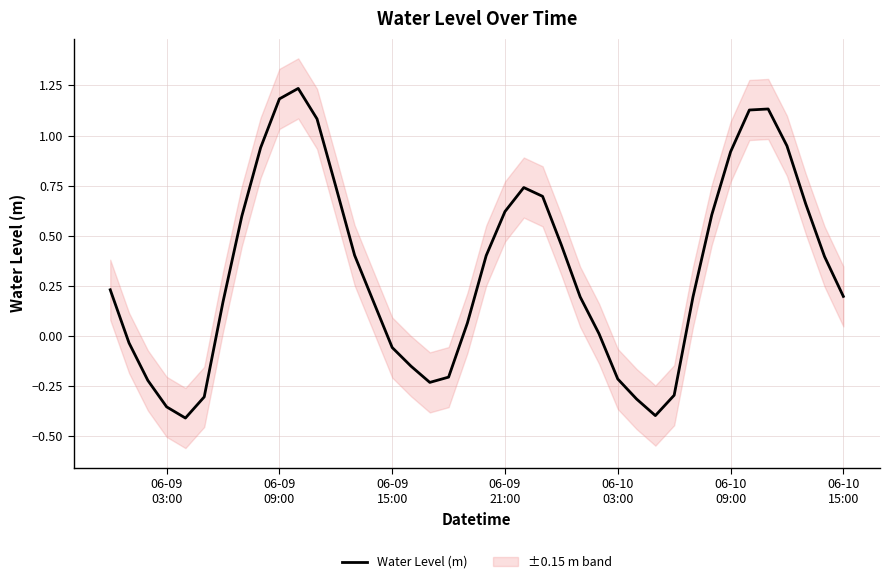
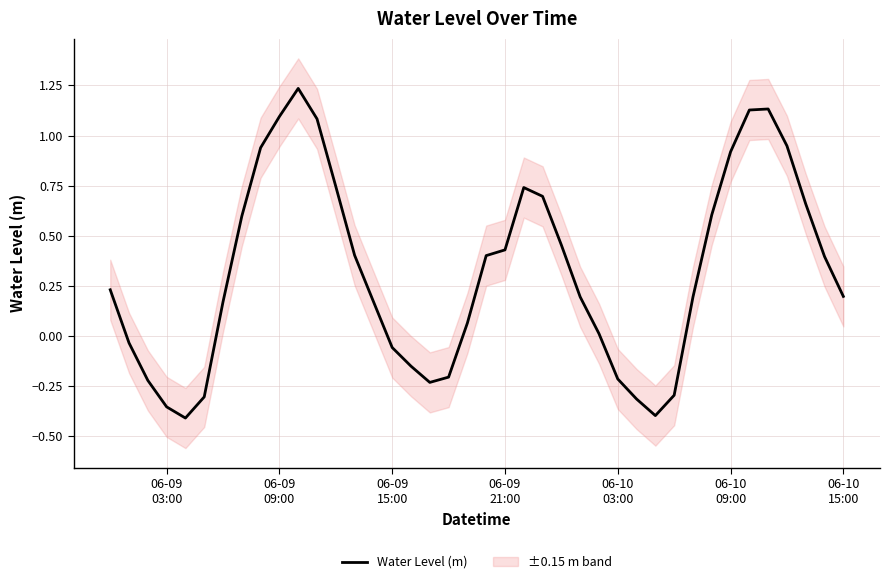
Water Level (m), 06-09 09:00: 1.18 -> 1.10
Water Level (m), 06-09 21:00: 0.62 -> 0.43
